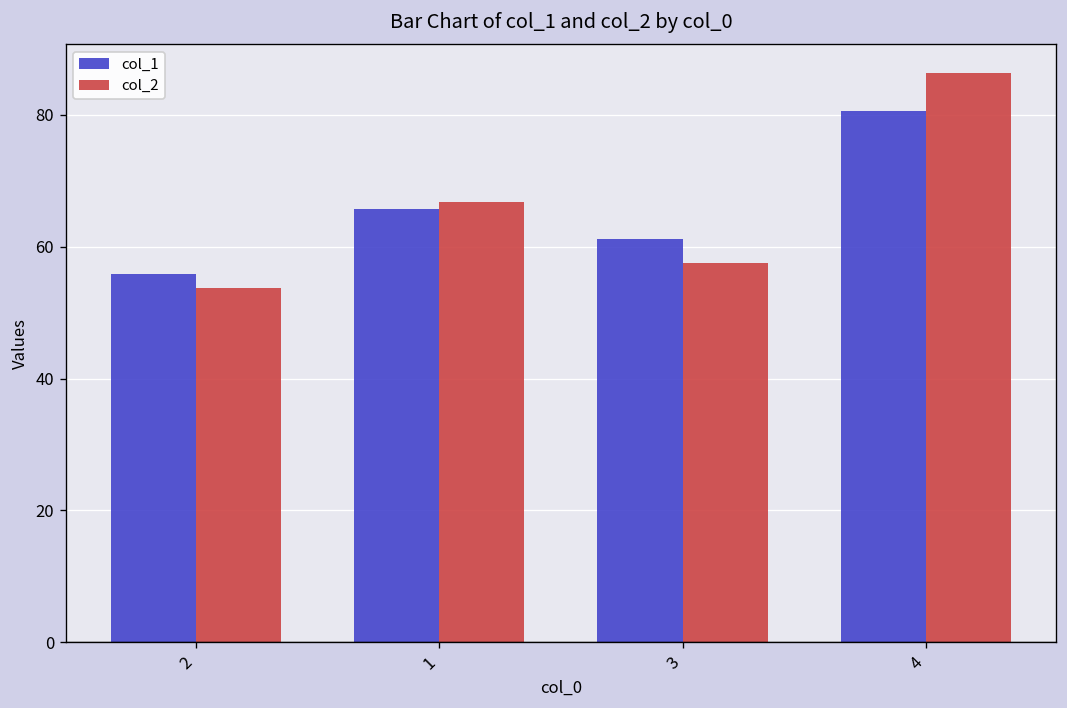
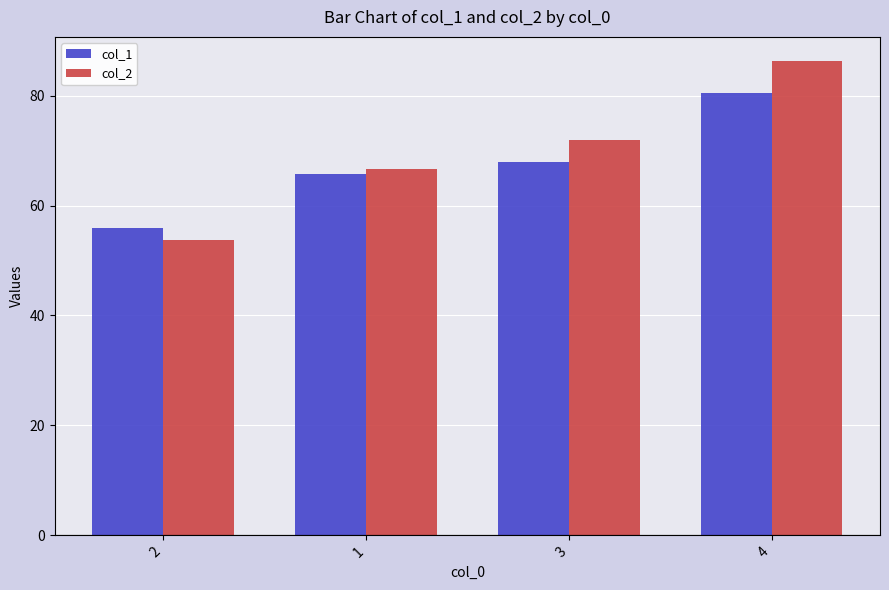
col_1, 3: 61 -> 68
col_2, 3: 58 -> 72
